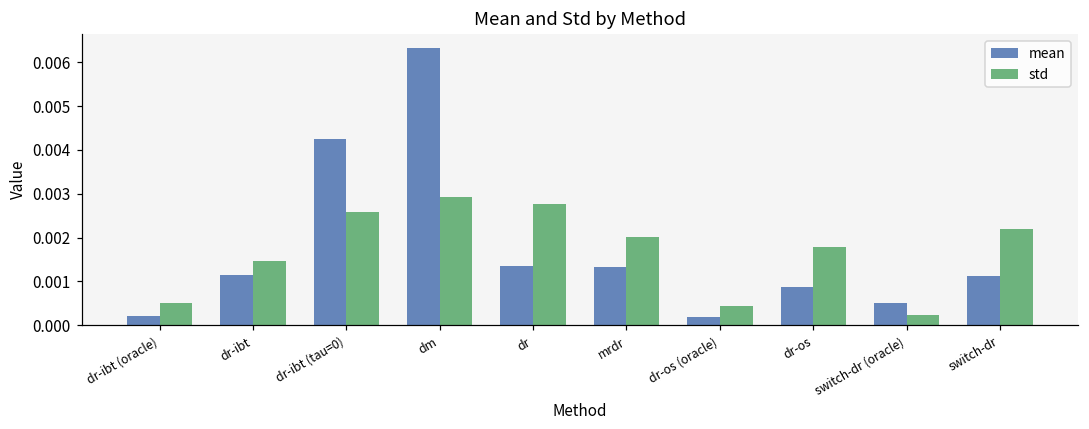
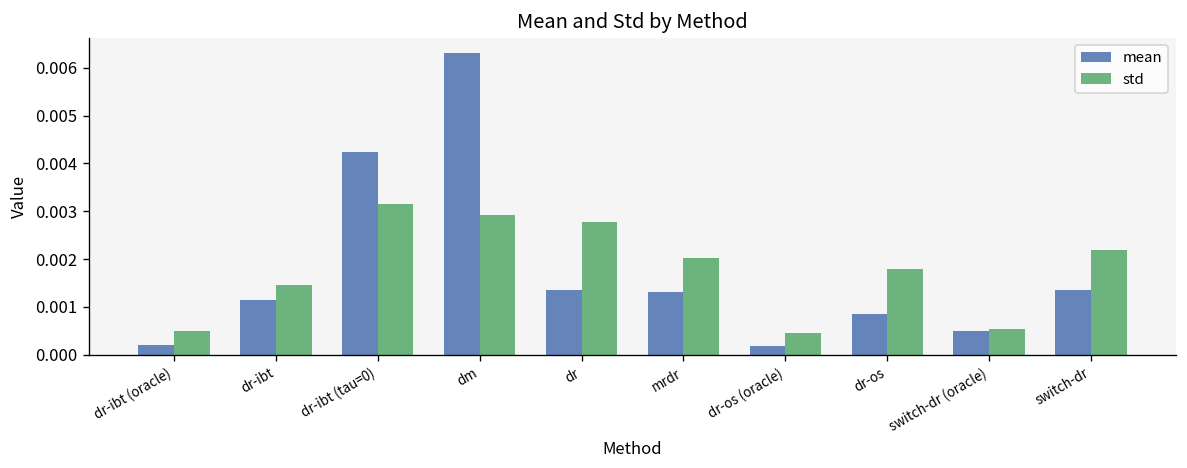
std, dr-ibt (tau=0): 0.0026 -> 0.0032
std, switch-dr (oracle): 0.0002 -> 0.0005
mean, switch-dr: 0.0011 -> 0.0014
